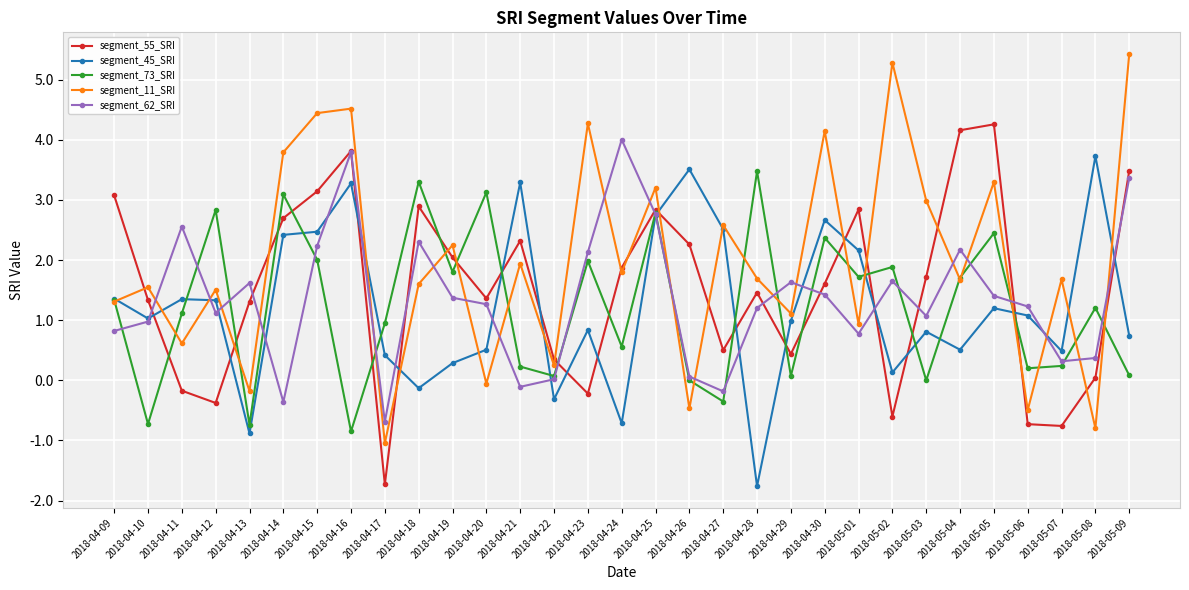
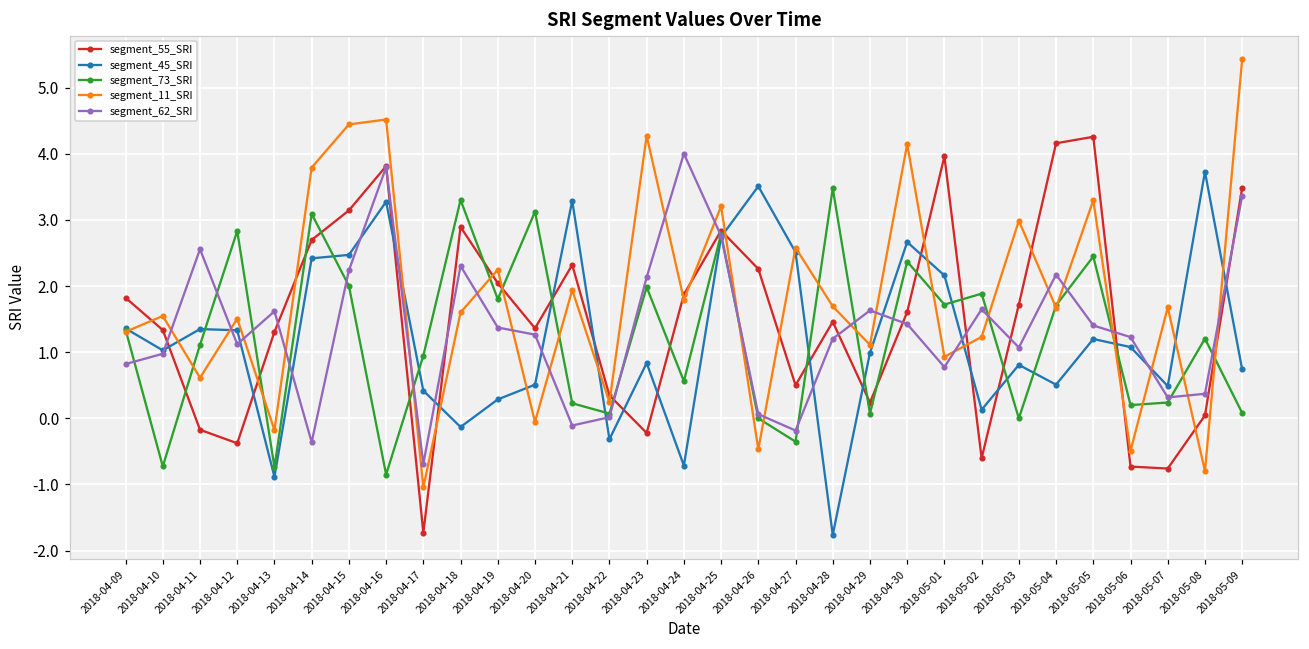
segment_55_SRI, 2018-04-09: 3.1 -> 1.8
segment_55_SRI, 2018-04-29: 0.4 -> 0.2
segment_55_SRI, 2018-05-01: 2.8 -> 4.0
segment_11_SRI, 2018-05-02: 5.3 -> 1.2
